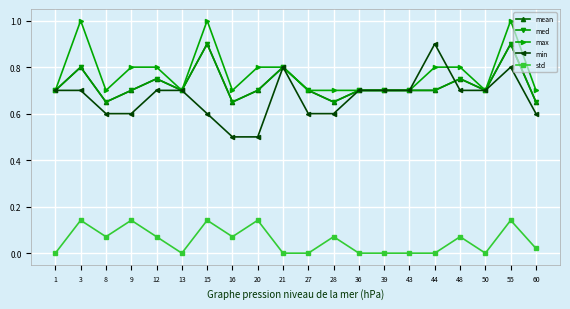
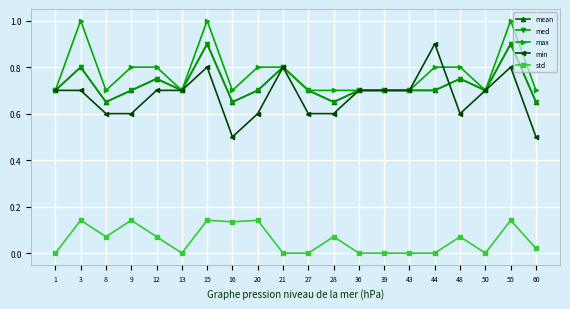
min, 15: 0.6 -> 0.8
std, 16: 0.07 -> 0.13
min, 20: 0.5 -> 0.6
min, 48: 0.7 -> 0.6
min, 60: 0.6 -> 0.5
